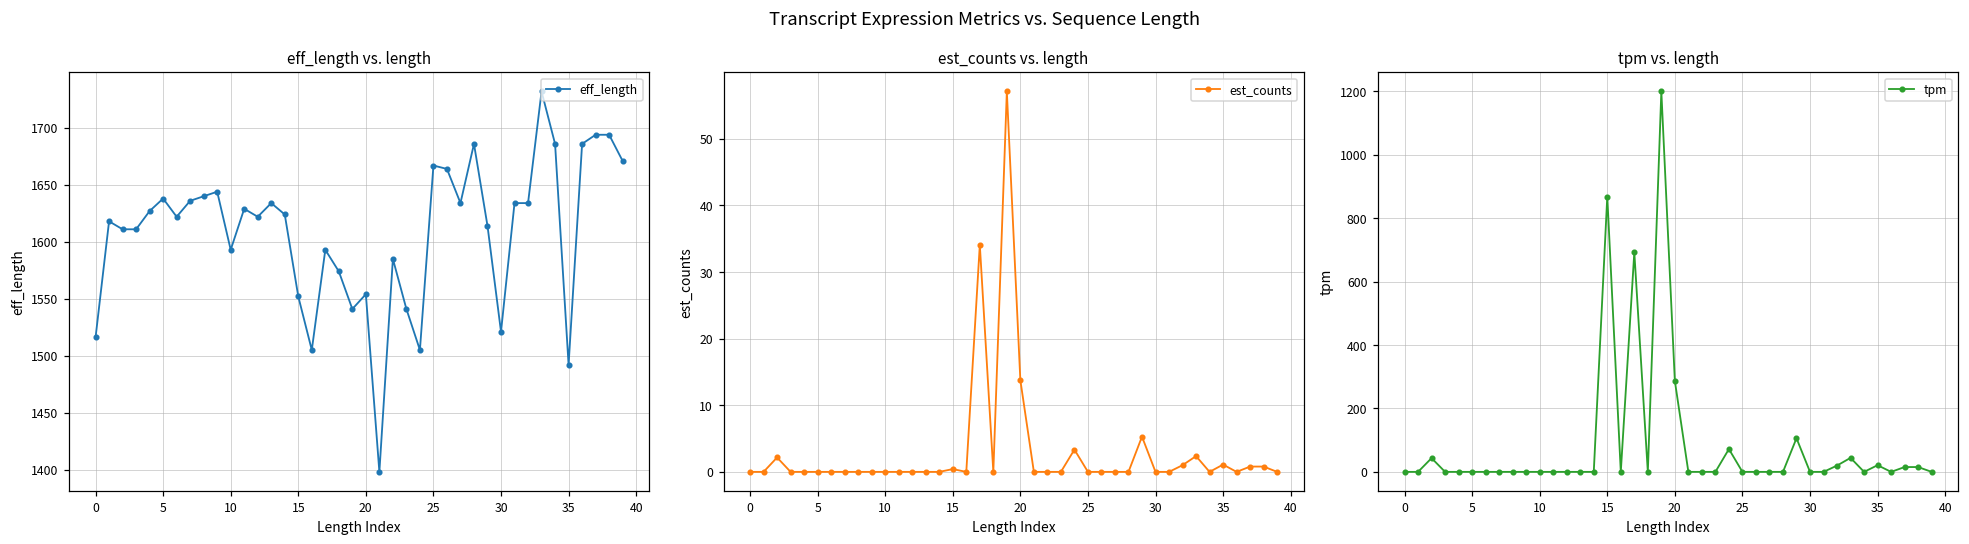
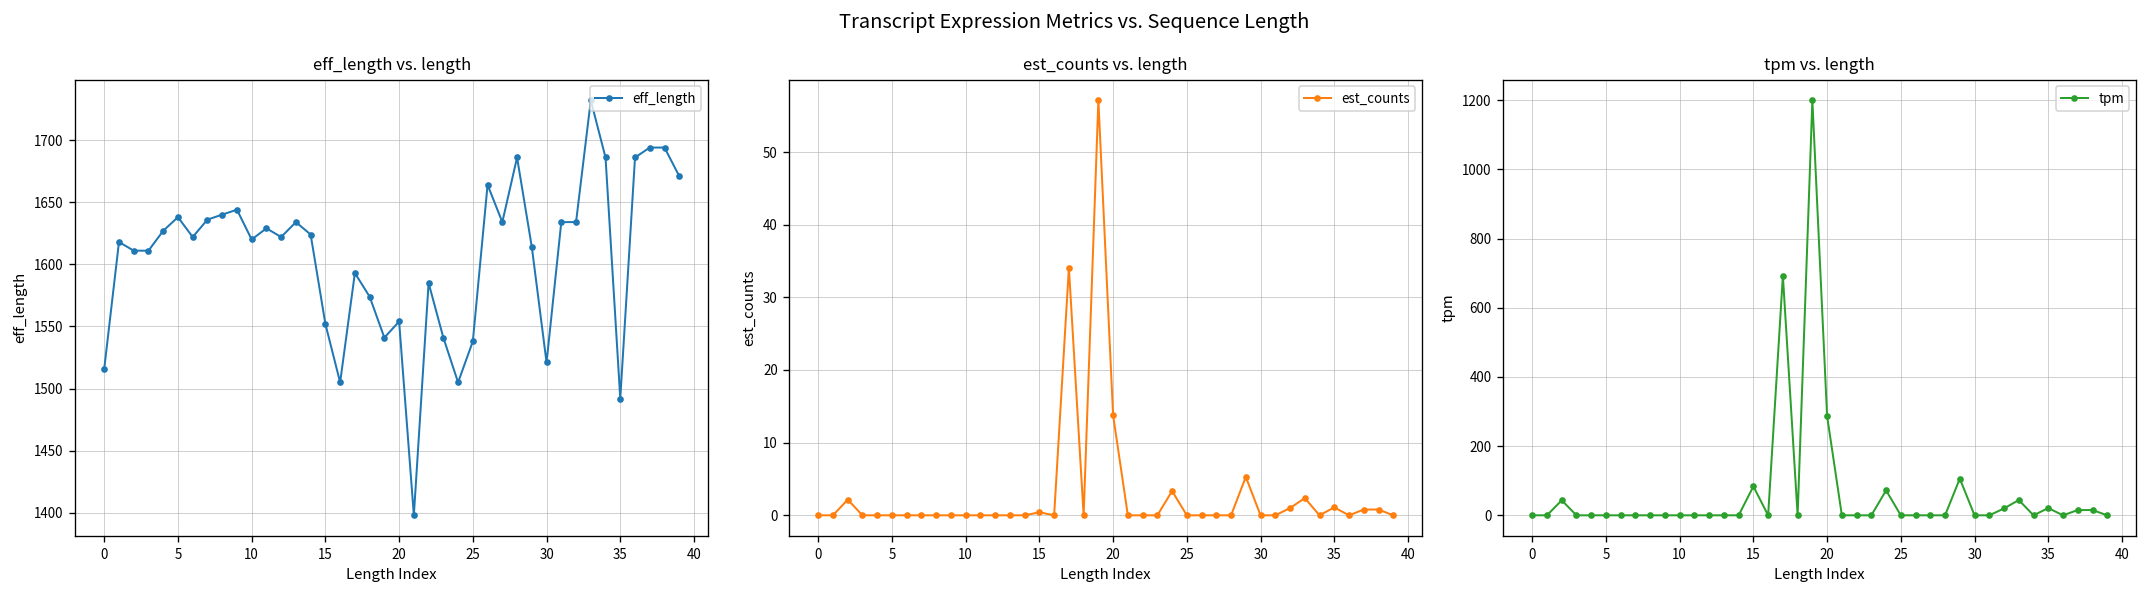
eff_length vs. length, 10: 1593 -> 1620
eff_length vs. length, 25: 1667 -> 1538
tpm vs. length, 15: 870 -> 80
